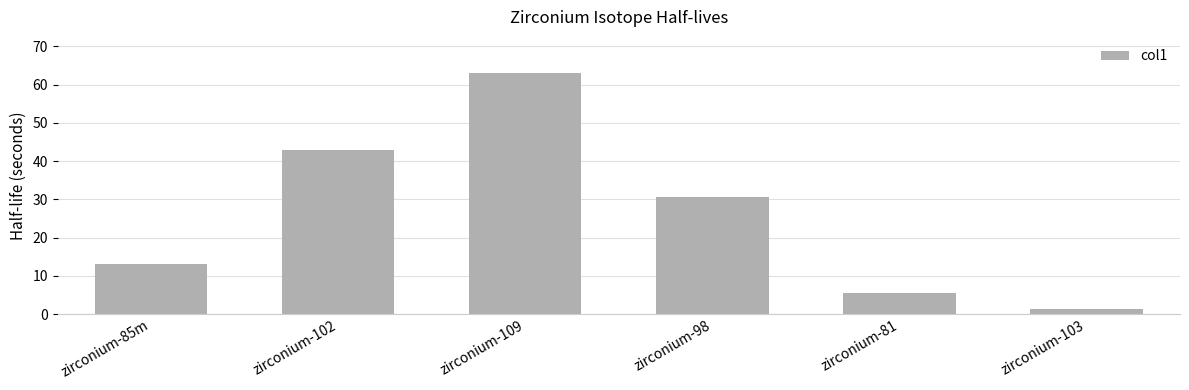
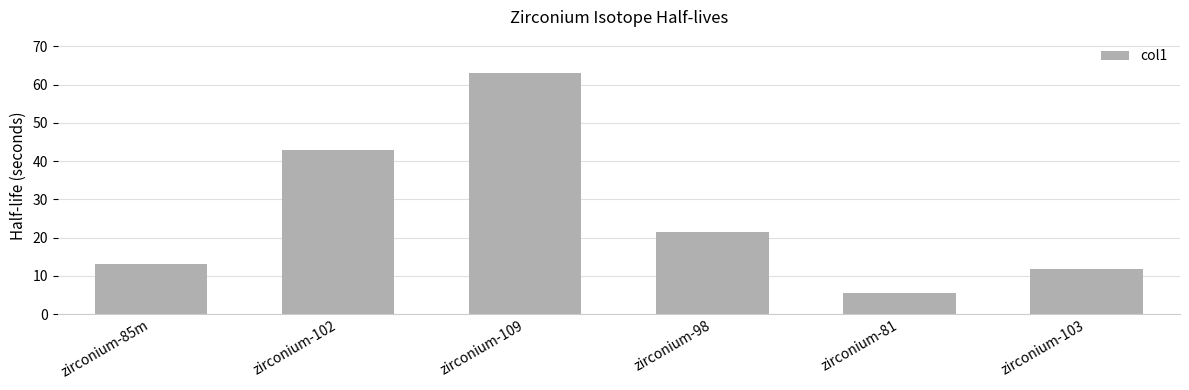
zirconium-98: 31 -> 22
zirconium-103: 1 -> 12
